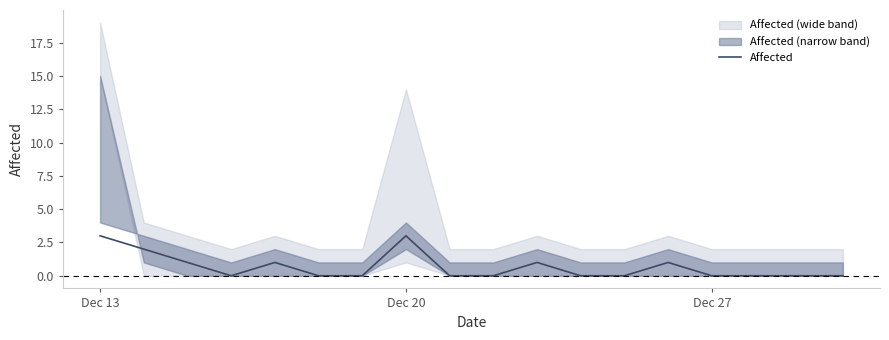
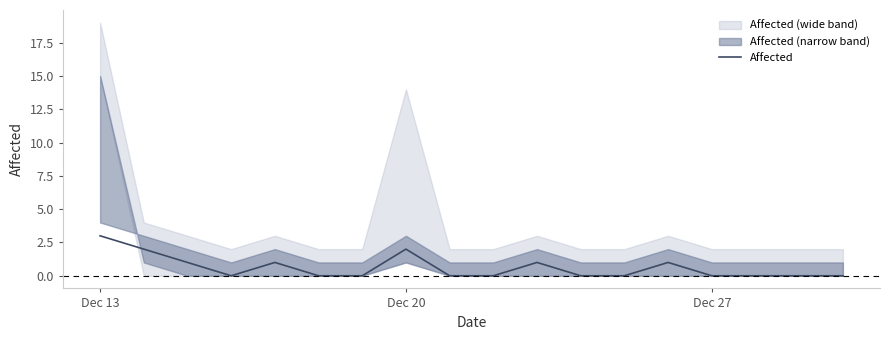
Affected, Dec 20: 3 -> 2
